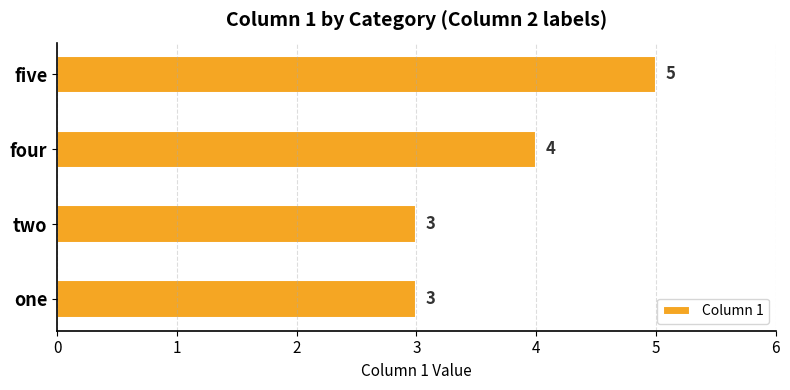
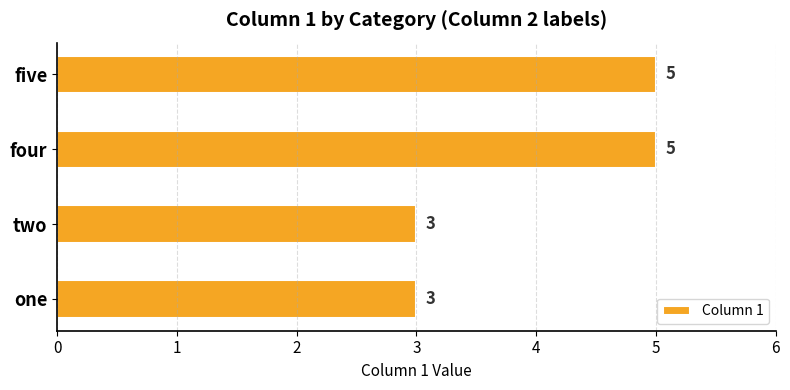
four: 4 -> 5
